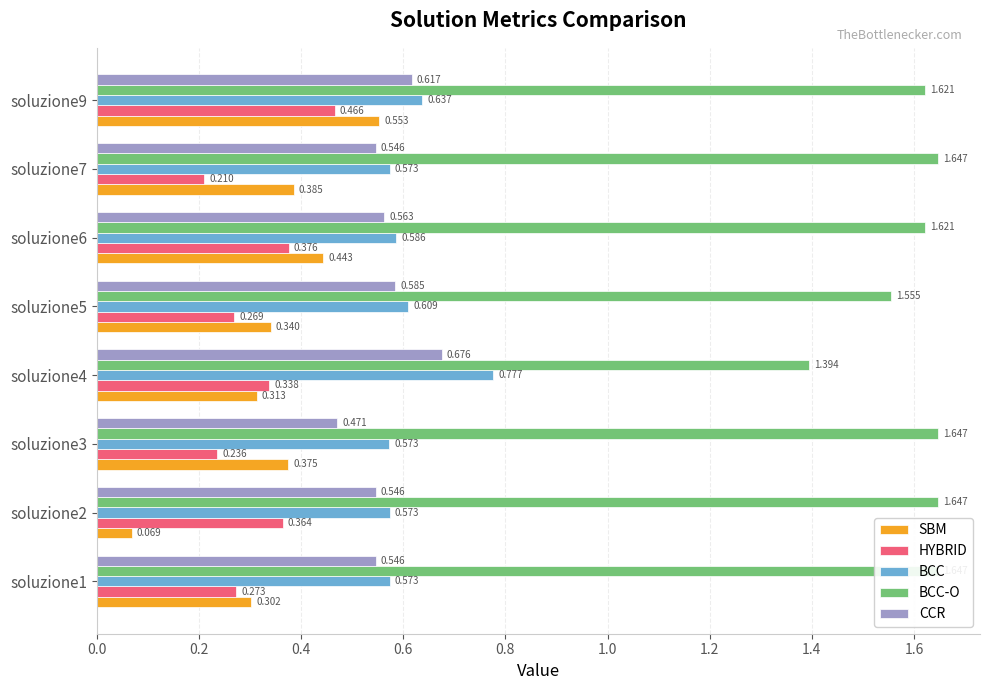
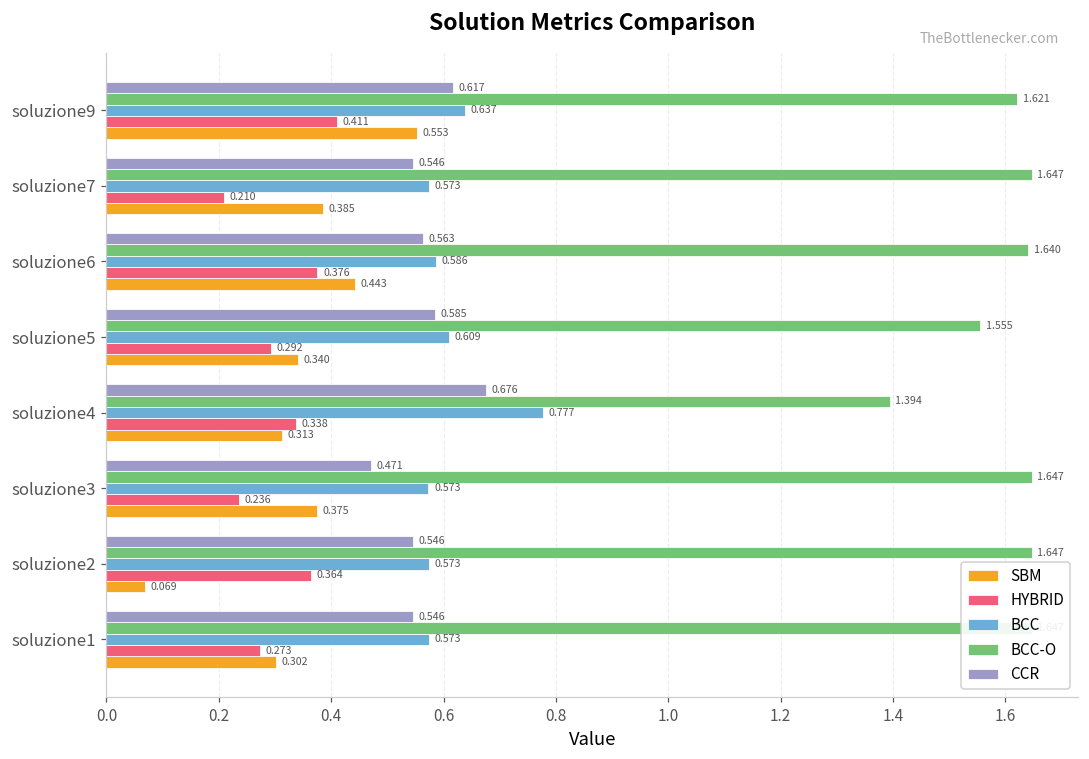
HYBRID, soluzione9: 0.466 -> 0.411
BCC-O, soluzione6: 1.621 -> 1.640
HYBRID, soluzione5: 0.269 -> 0.292
